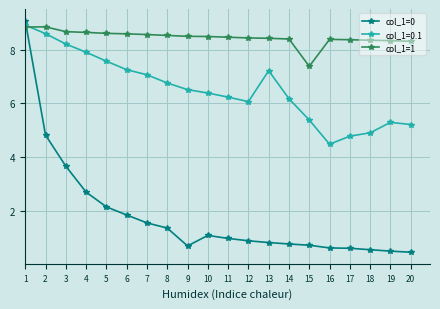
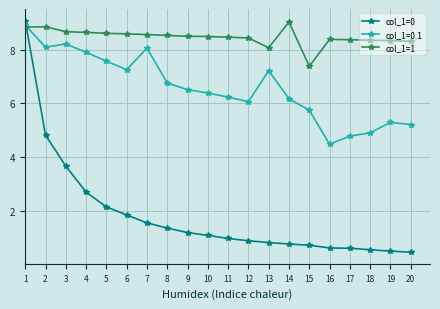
col_1=0.1, 2: 8.6 -> 8.1
col_1=0.1, 7: 7.1 -> 8.1
col_1=0, 9: 0.7 -> 1.2
col_1=1, 13: 8.4 -> 8.1
col_1=1, 14: 8.4 -> 9.0
col_1=0.1, 15: 5.4 -> 5.7
